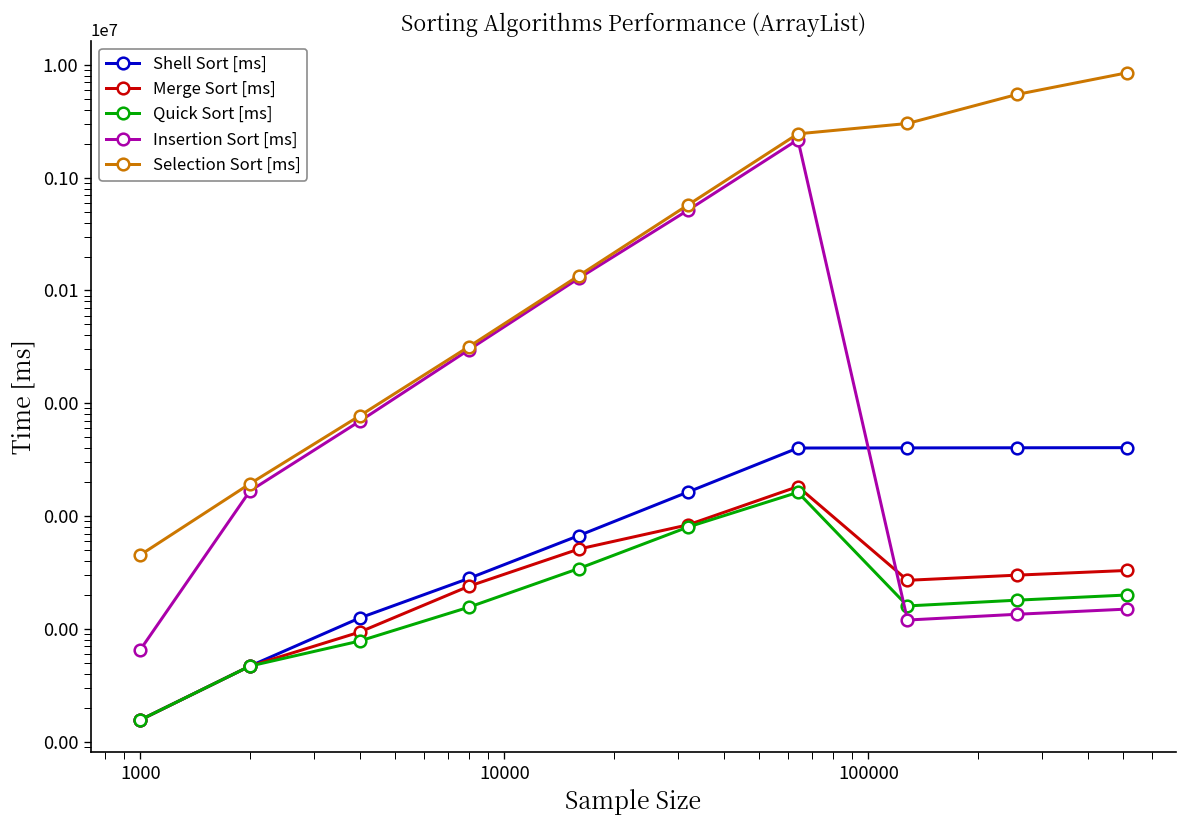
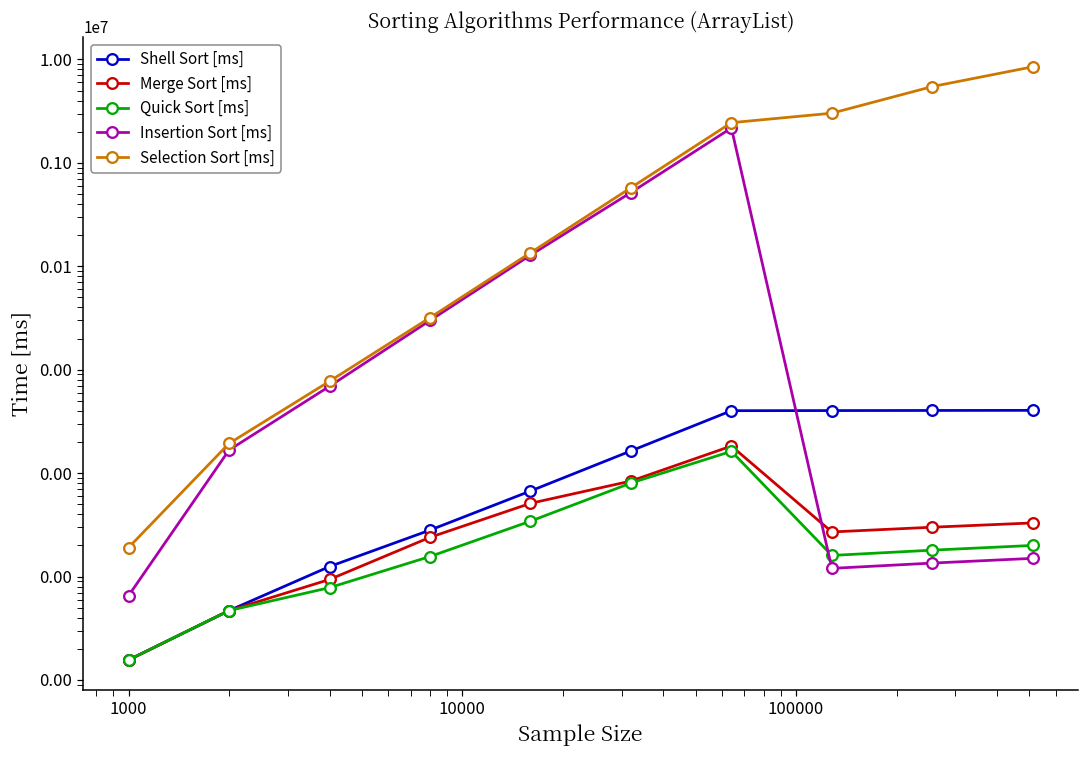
Selection Sort [ms], 1000: 500 -> 190
